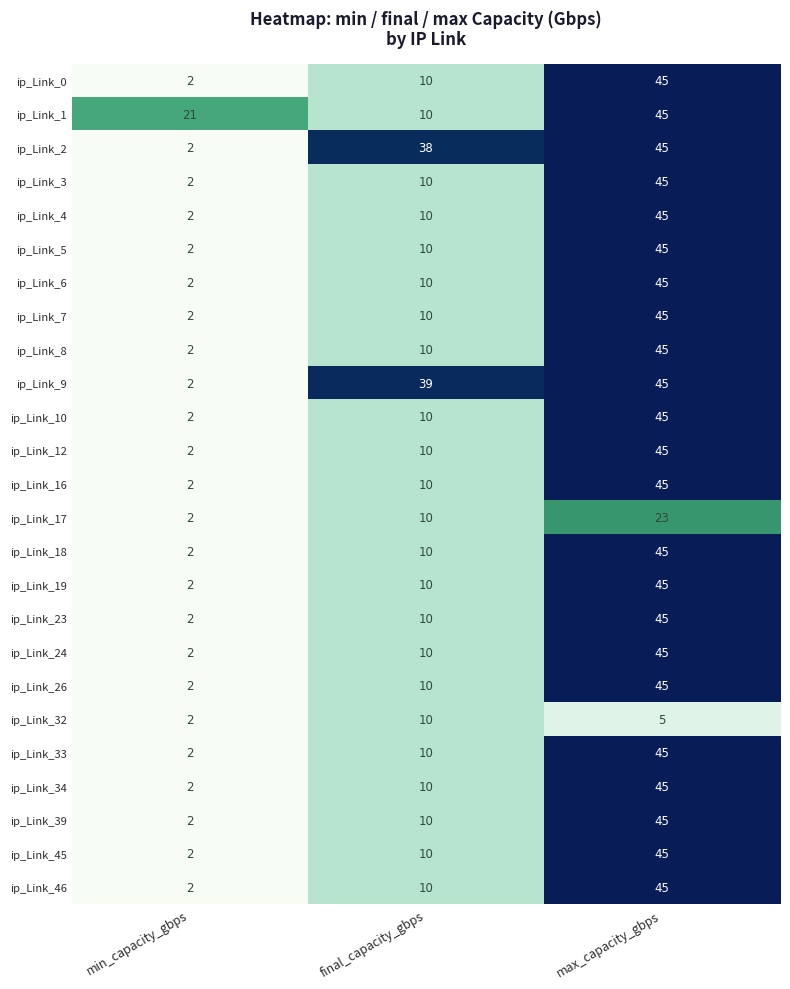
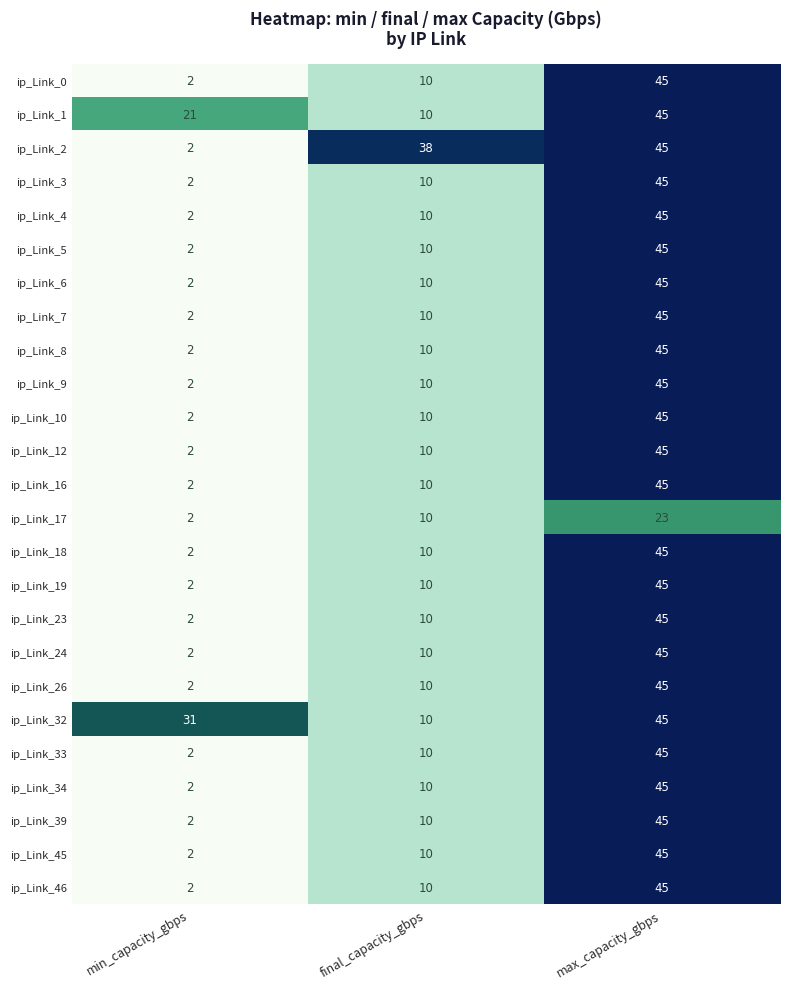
ip_Link_9, final_capacity_gbps: 39 -> 10
ip_Link_32, min_capacity_gbps: 2 -> 31
ip_Link_32, max_capacity_gbps: 5 -> 45
